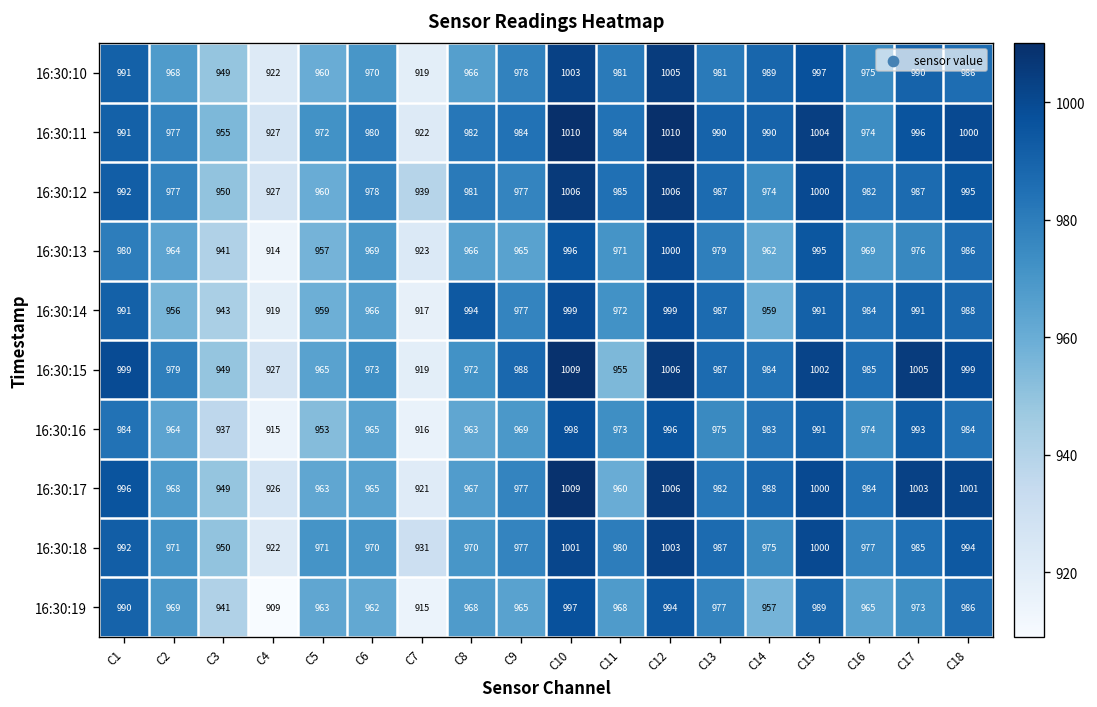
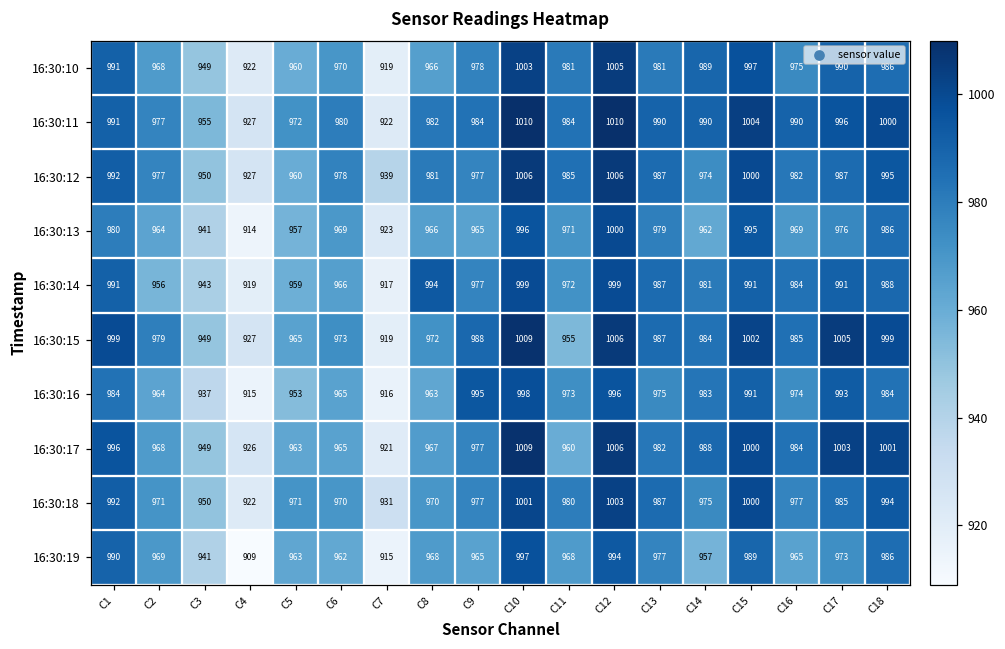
16:30:11, C16: 974 -> 990
16:30:14, C14: 959 -> 981
16:30:16, C9: 969 -> 995
